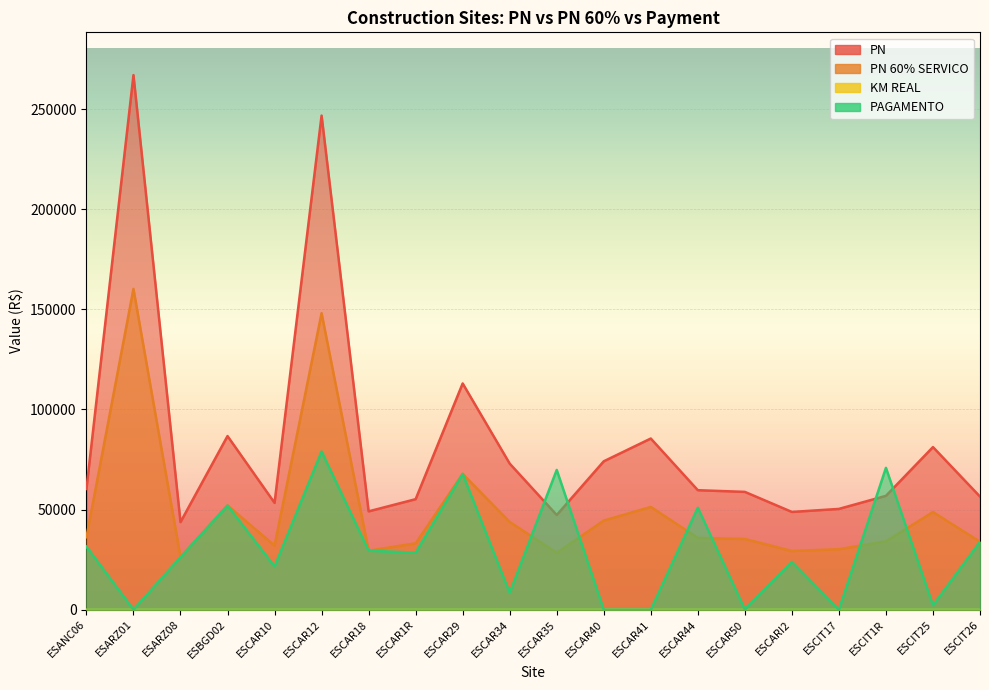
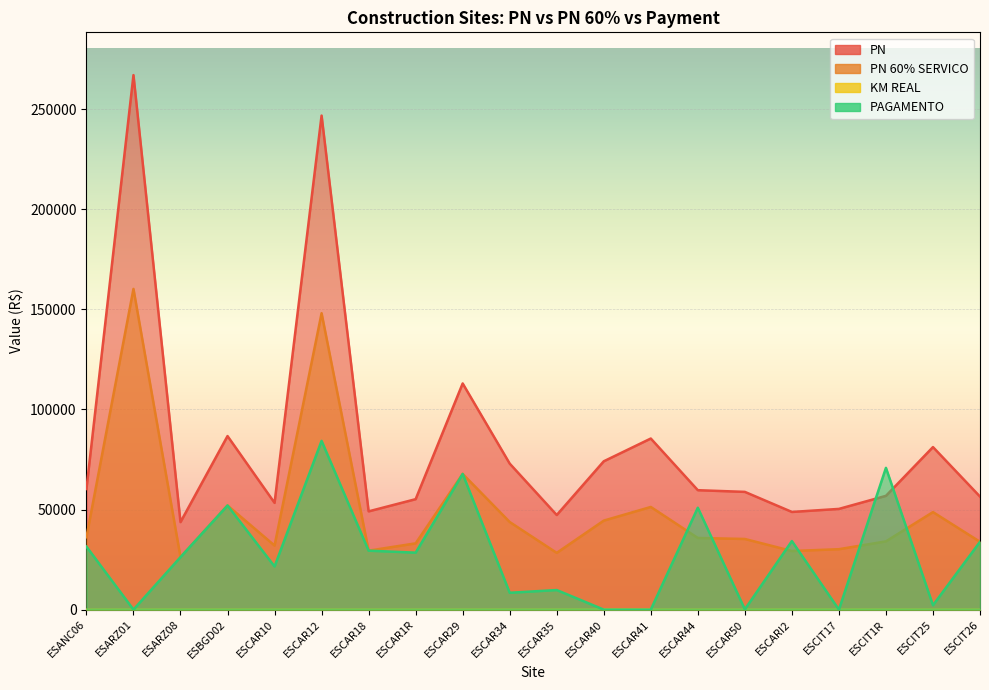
PAGAMENTO, ESCAR12: 79000 -> 84000
PAGAMENTO, ESCAR35: 70000 -> 10000
PAGAMENTO, ESCARI2: 24000 -> 34000
